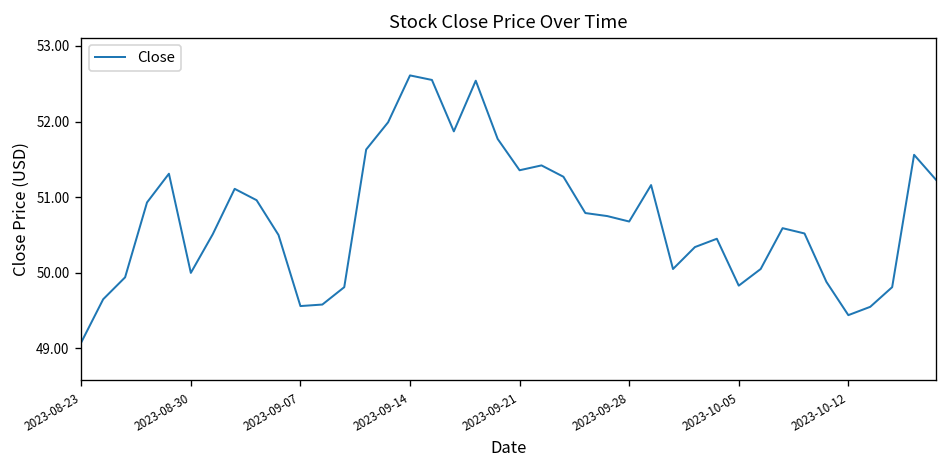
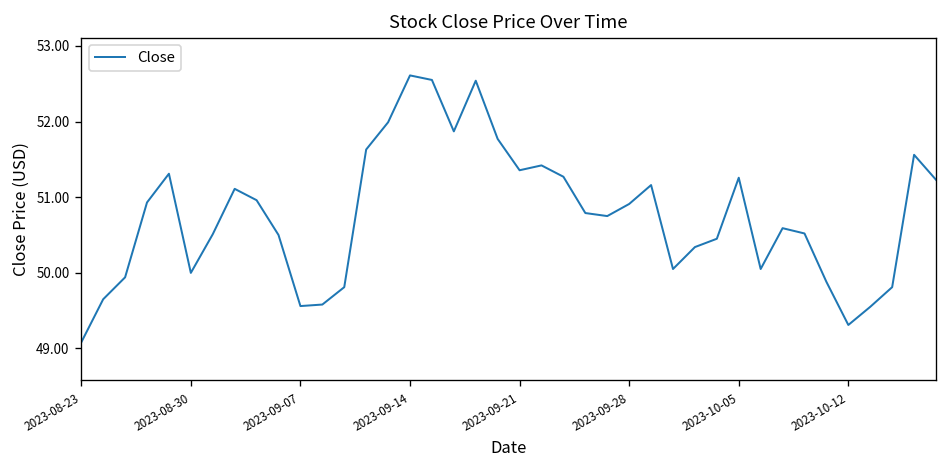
2023-09-28: 50.7 -> 50.9
2023-10-05: 49.8 -> 51.3
2023-10-12: 49.4 -> 49.3
